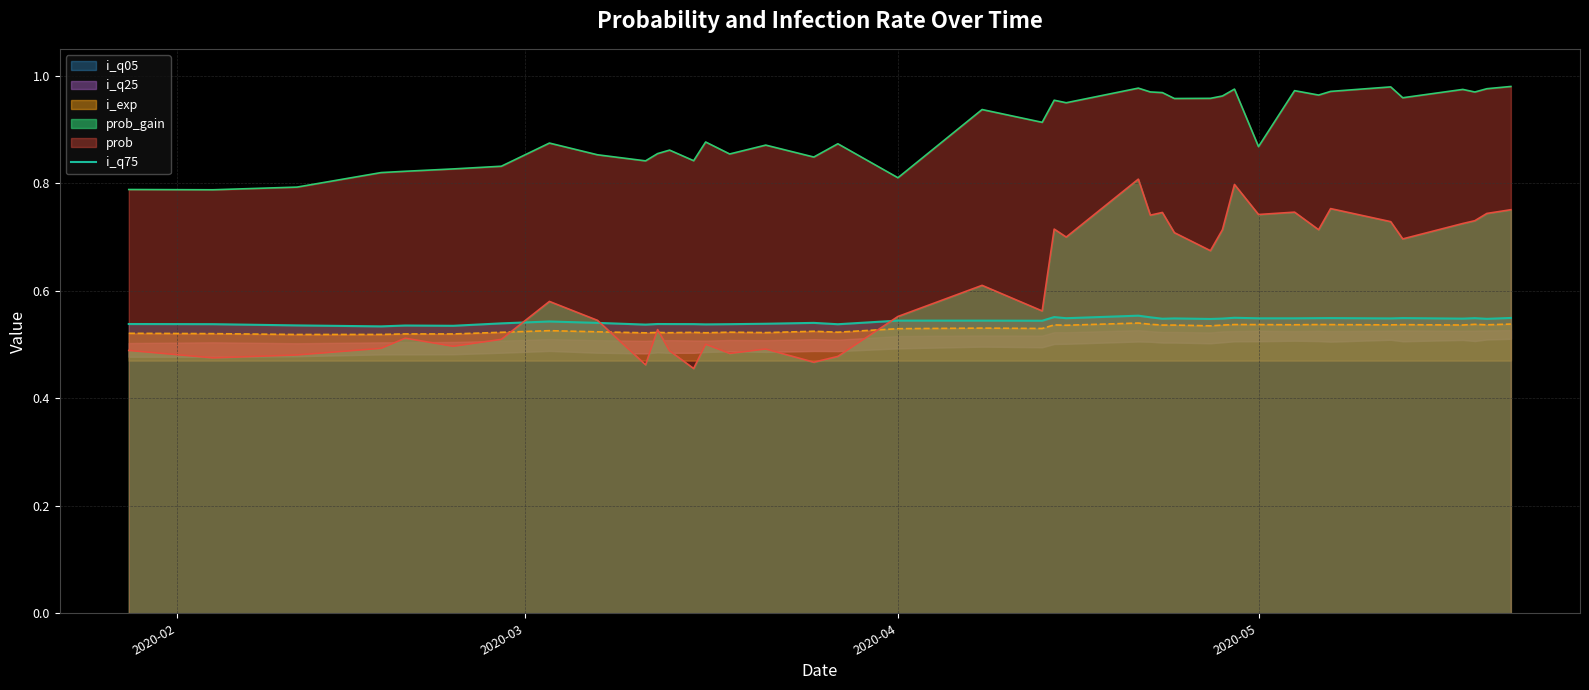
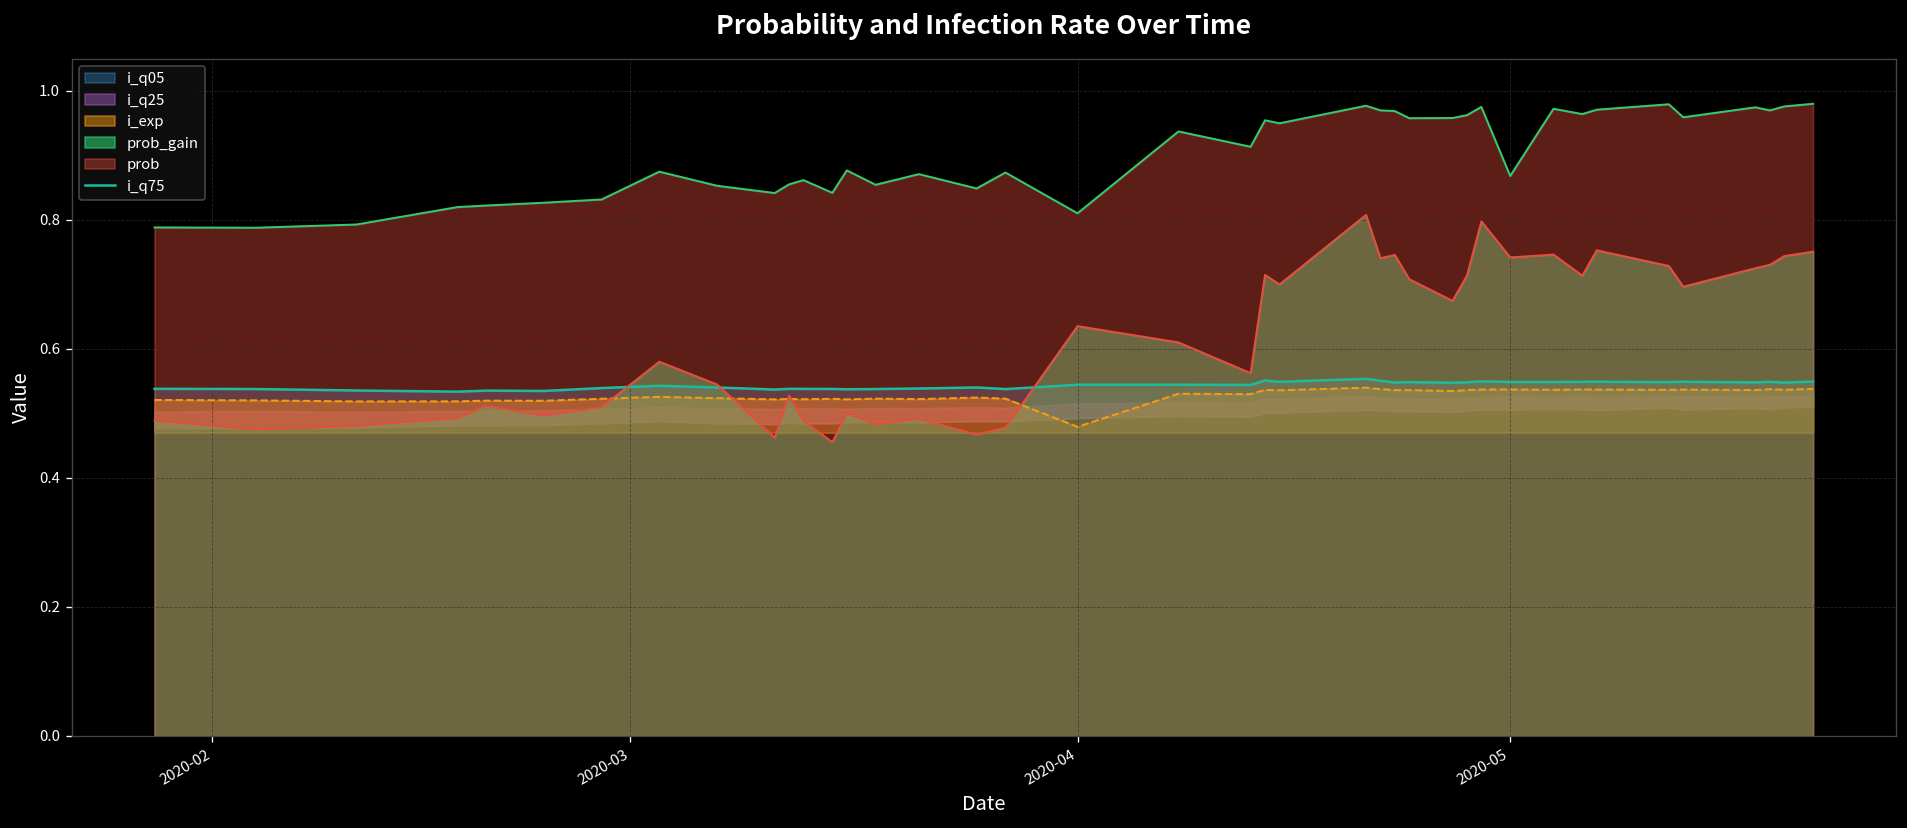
i_exp, 2020-04: 0.53 -> 0.48
prob_gain, 2020-04: 0.55 -> 0.64
